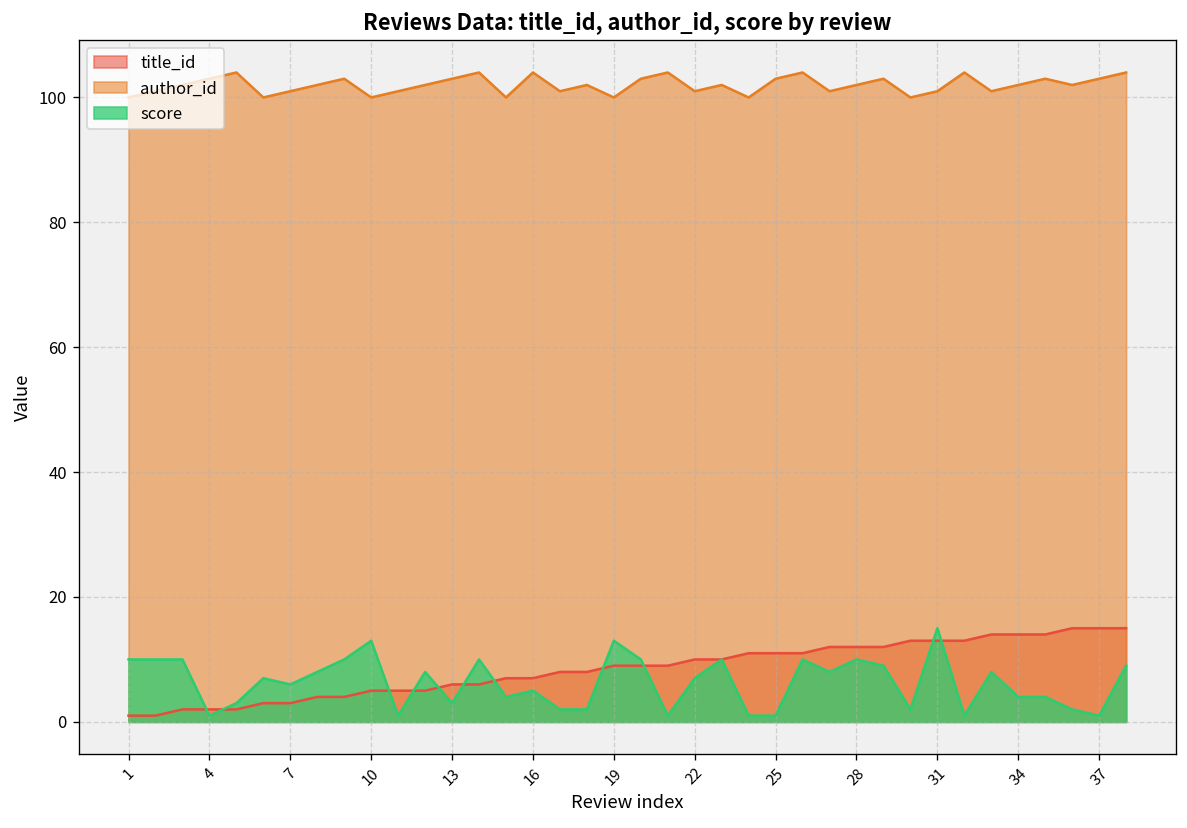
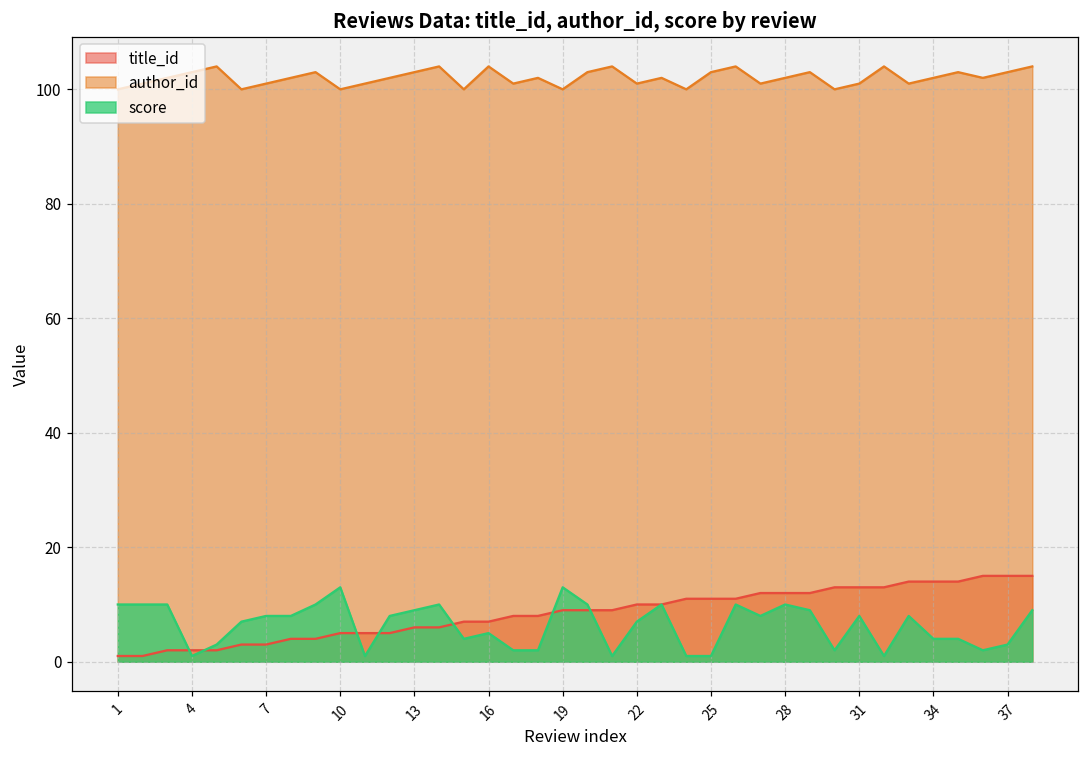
score, 7: 6 -> 8
score, 13: 3 -> 9
score, 31: 15 -> 8
score, 37: 1 -> 3
